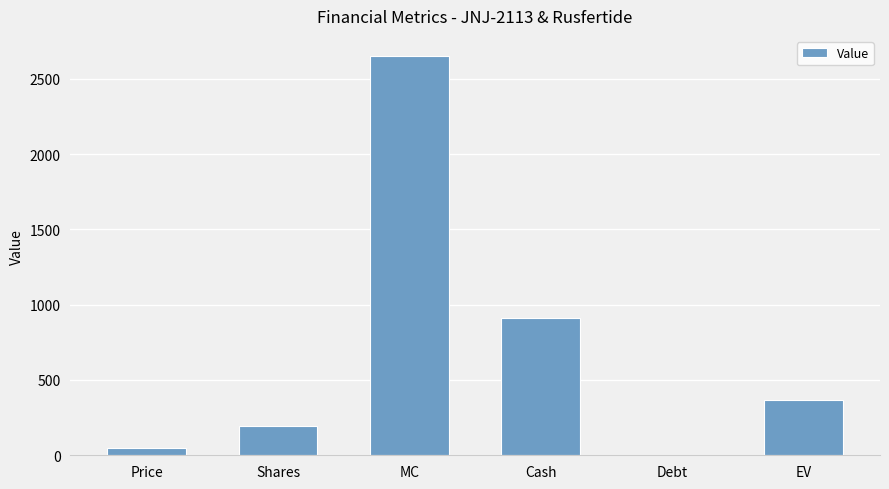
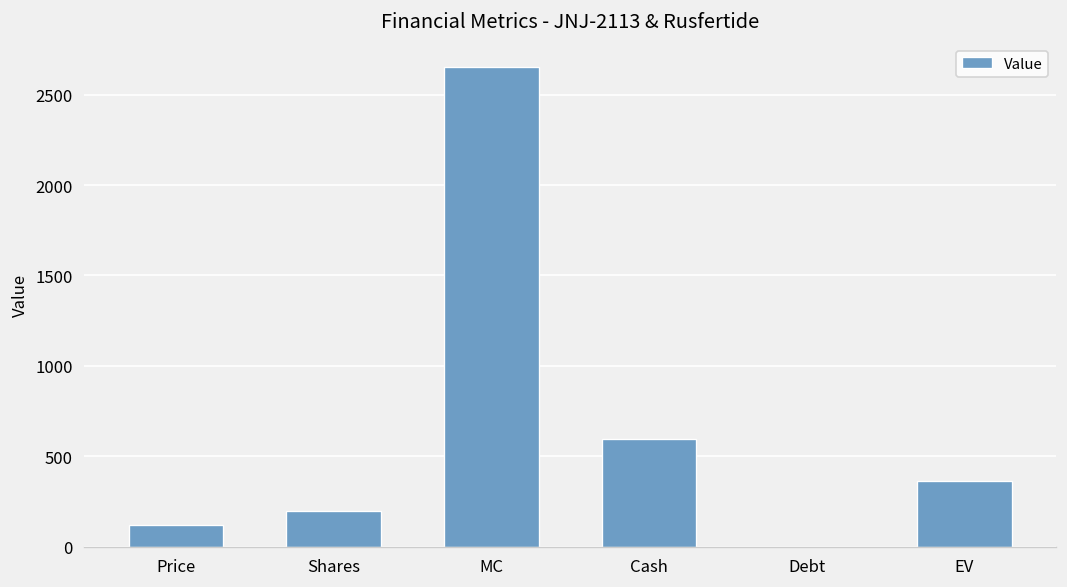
Price: 50 -> 120
Cash: 910 -> 600
